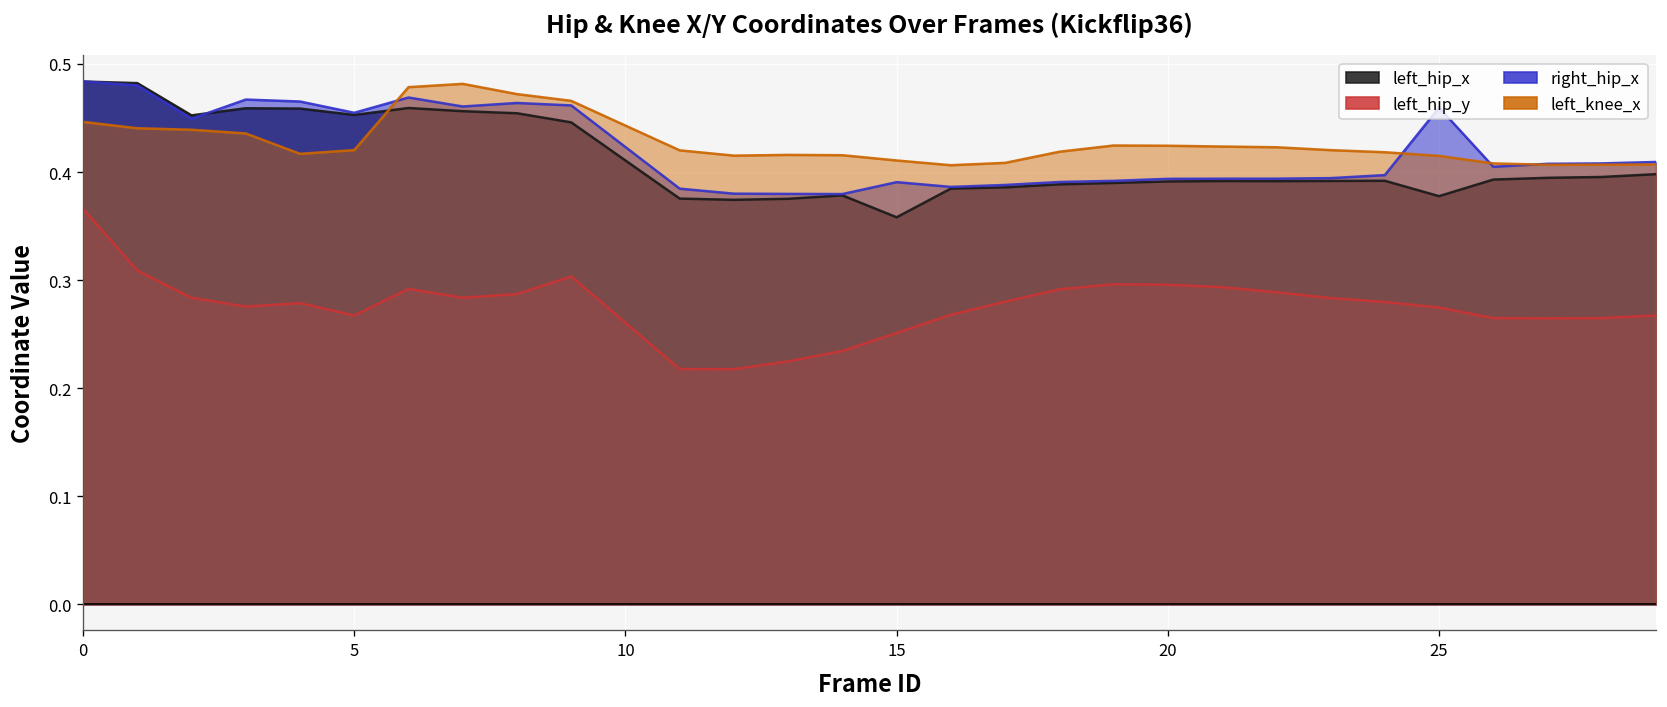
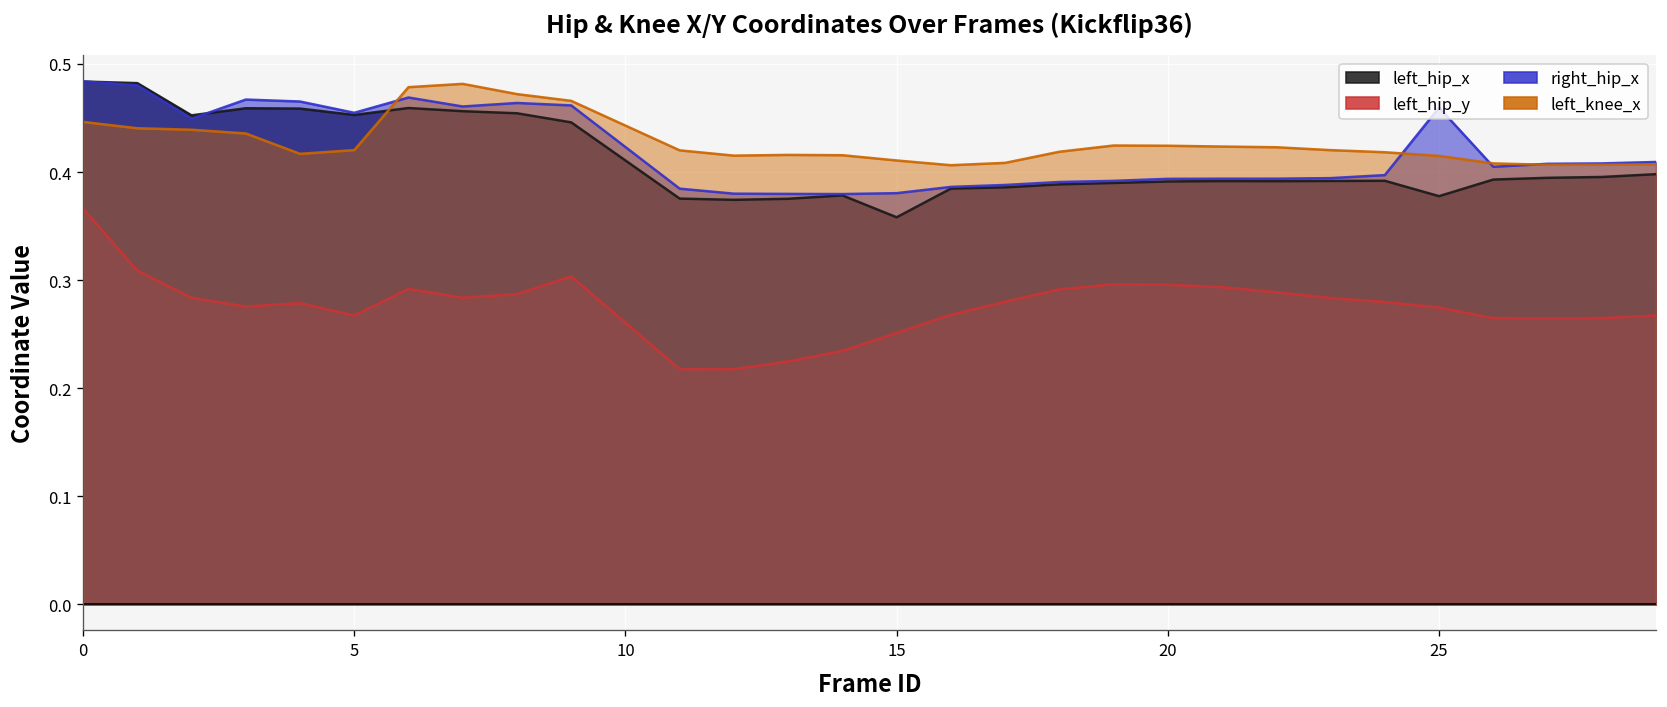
right_hip_x, 15: 0.39 -> 0.38
